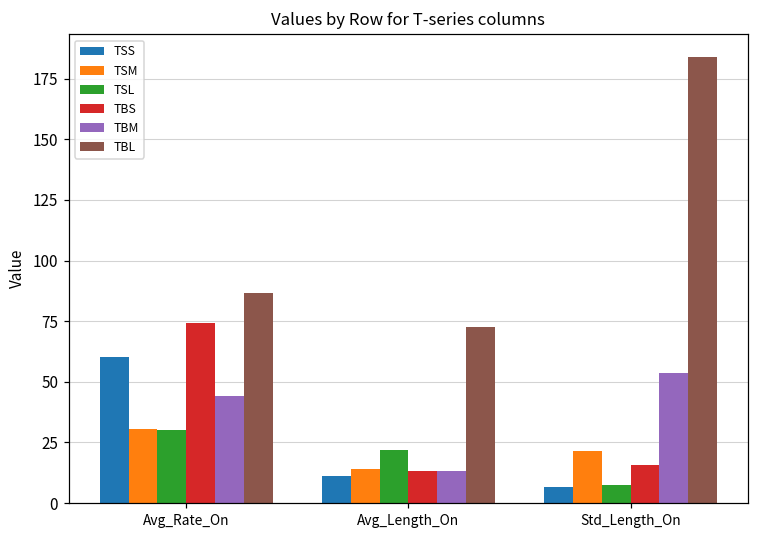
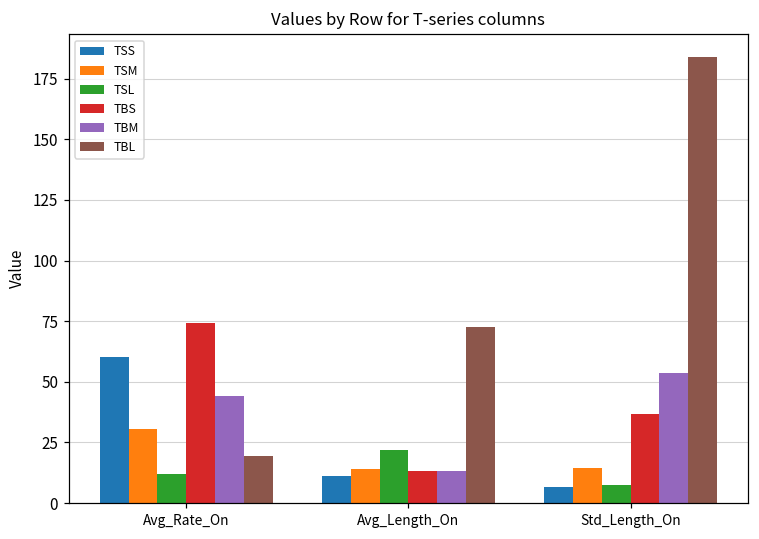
TSL, Avg_Rate_On: 30 -> 12
TBL, Avg_Rate_On: 87 -> 19
TSM, Std_Length_On: 21 -> 14
TBS, Std_Length_On: 16 -> 37
